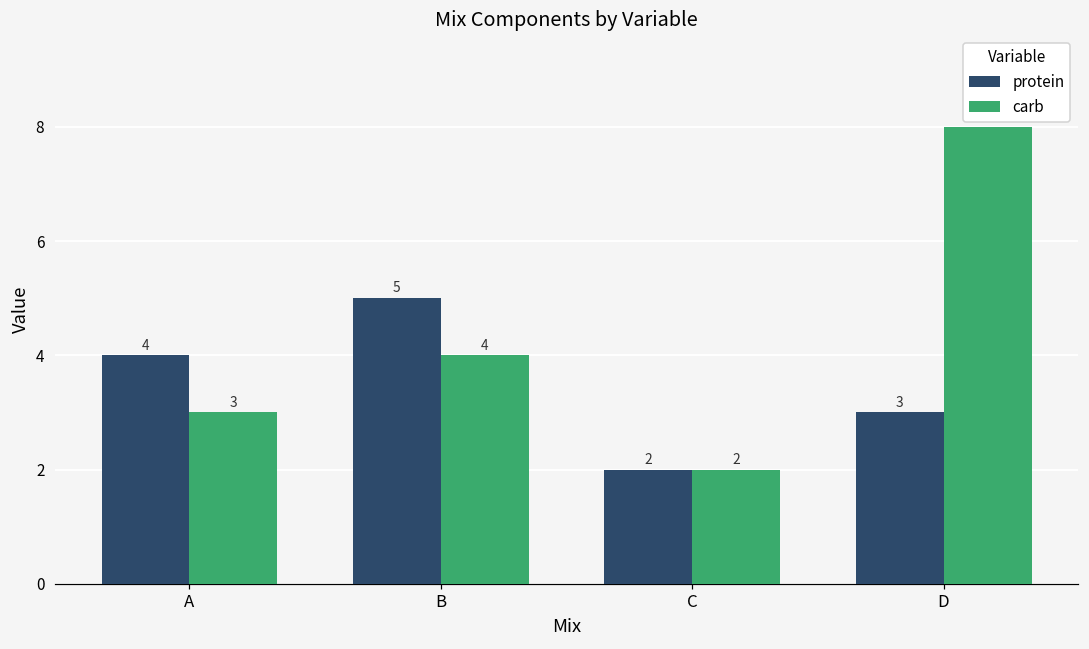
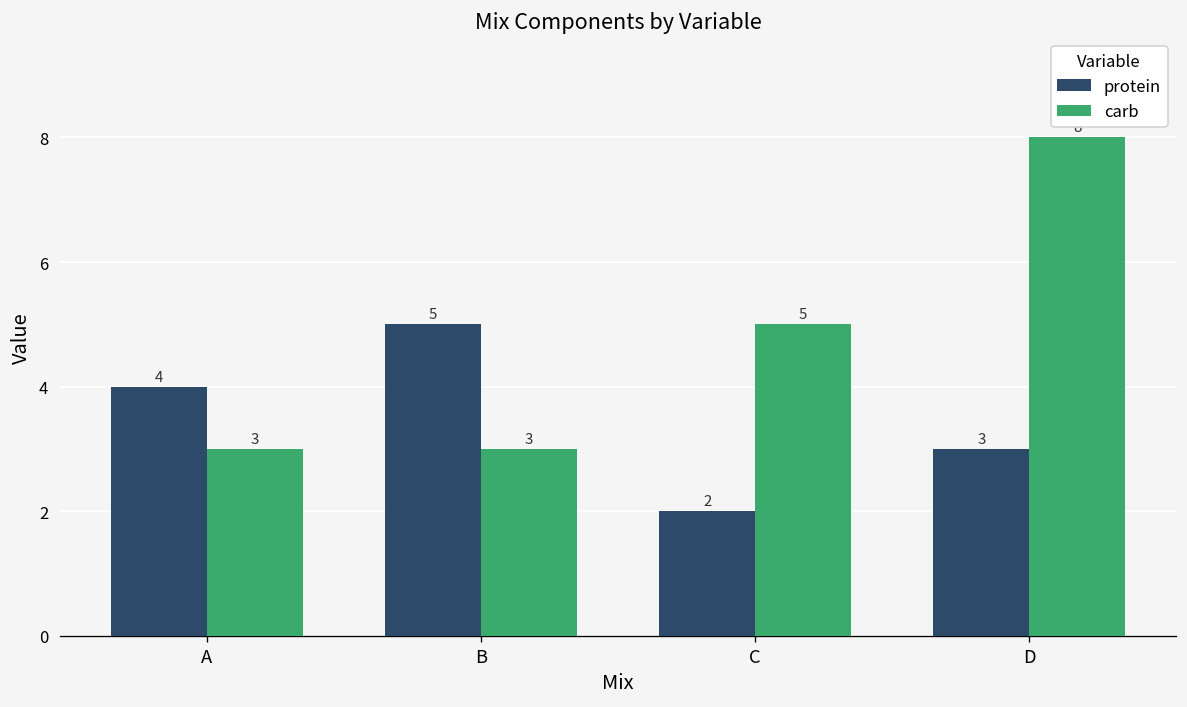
carb, B: 4 -> 3
carb, C: 2 -> 5
